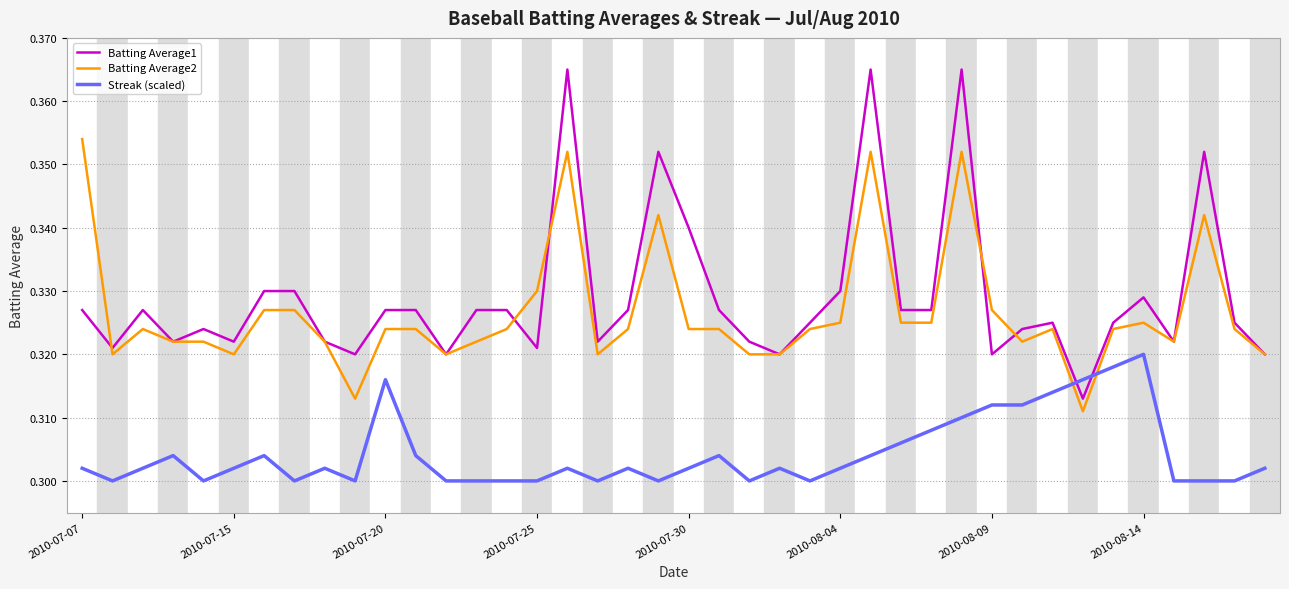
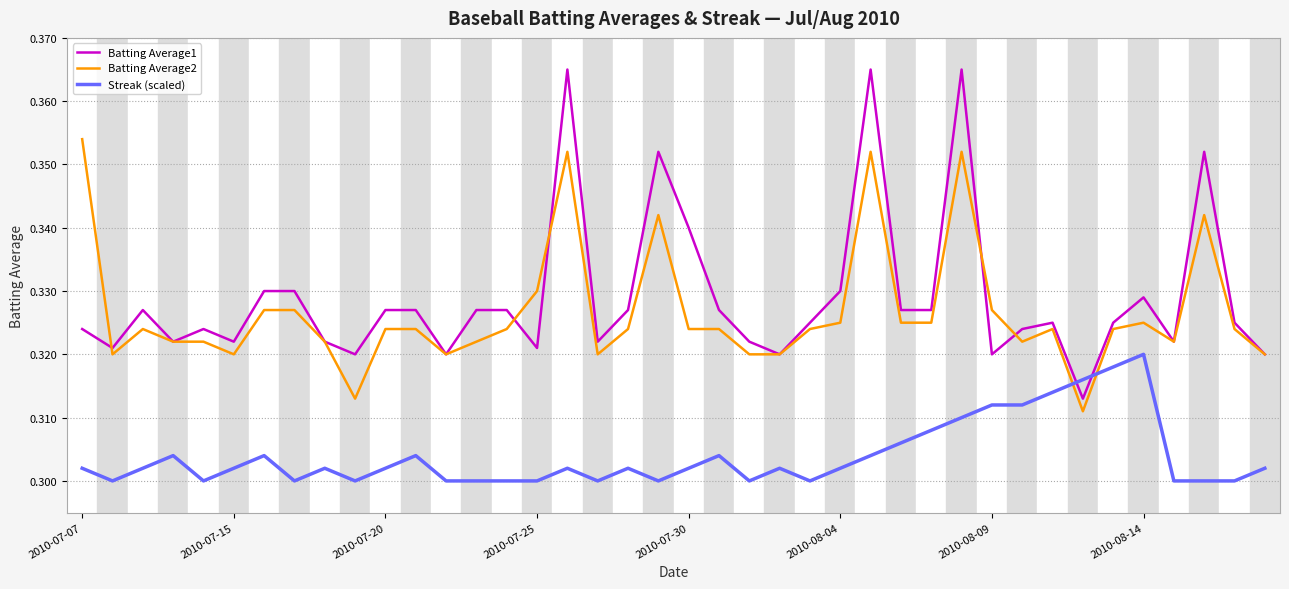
Batting Average1, 2010-07-07: 0.327 -> 0.324
Streak (scaled), 2010-07-20: 0.316 -> 0.302
